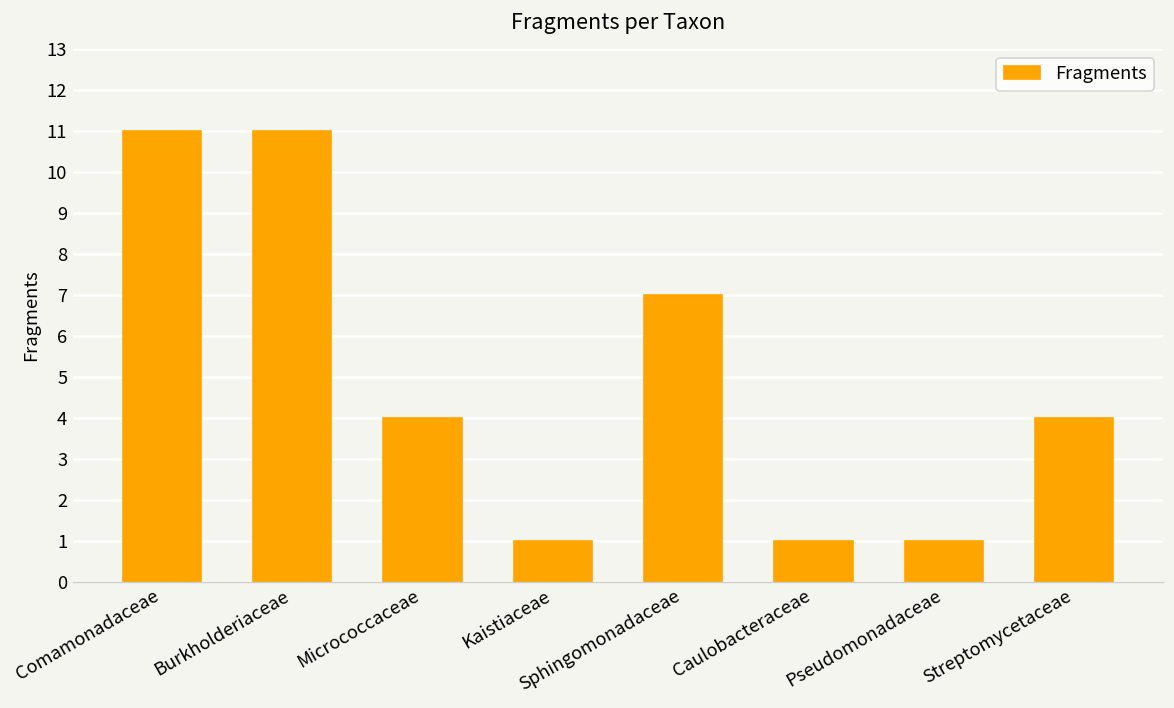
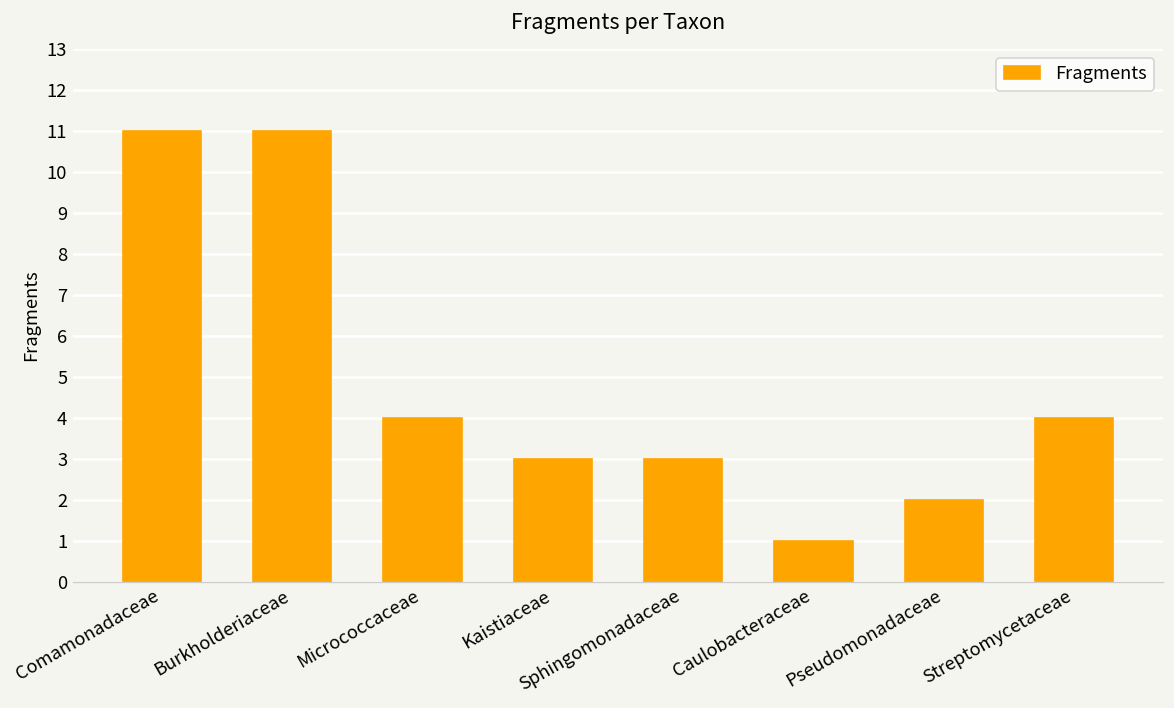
Kaistiaceae: 1 -> 3
Sphingomonadaceae: 7 -> 3
Pseudomonadaceae: 1 -> 2
